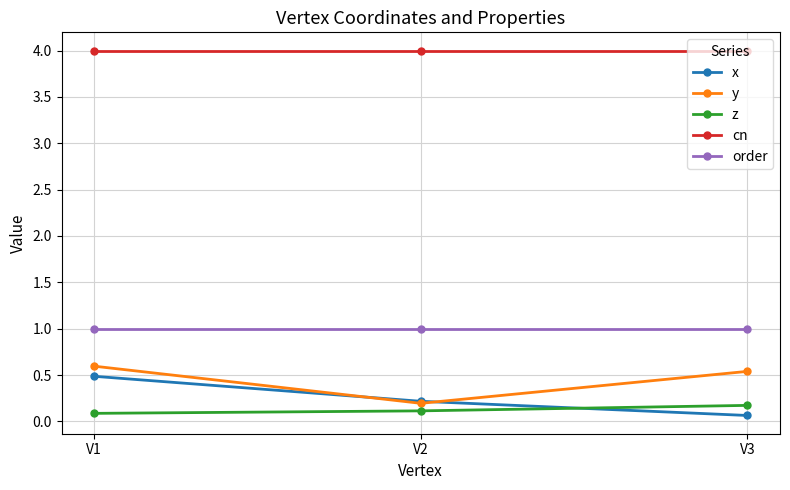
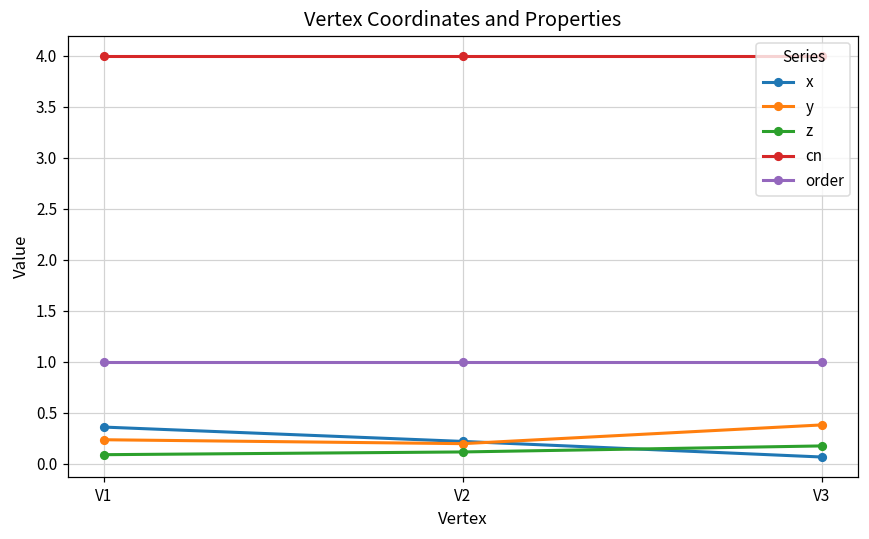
x, V1: 0.5 -> 0.4
y, V1: 0.6 -> 0.2
y, V3: 0.5 -> 0.4
